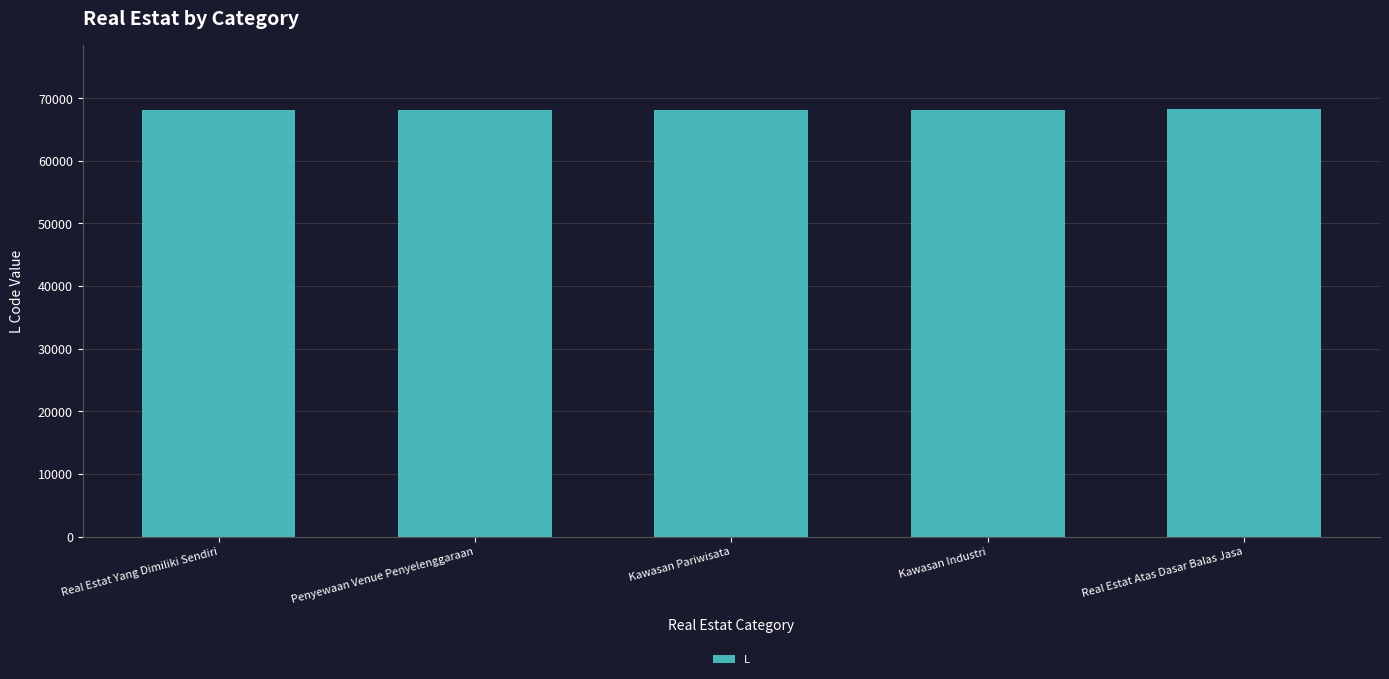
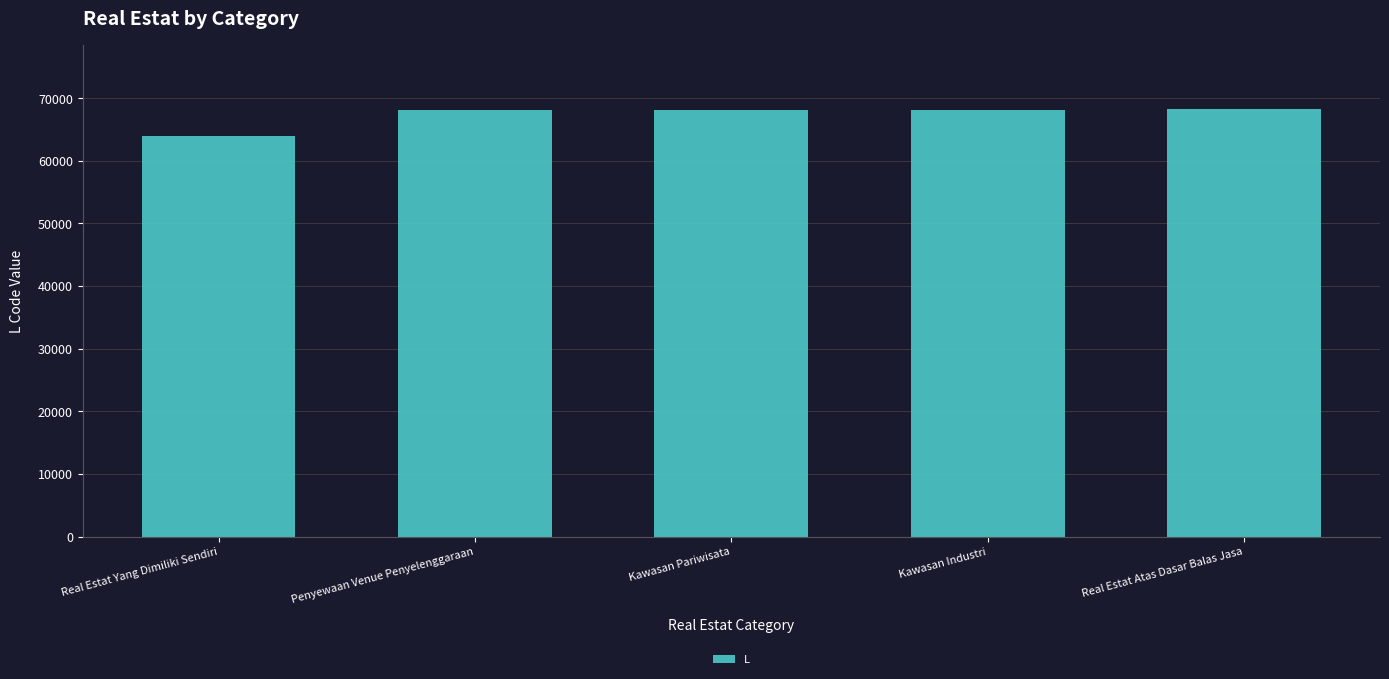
Real Estat Yang Dimiliki Sendiri: 68000 -> 64000
